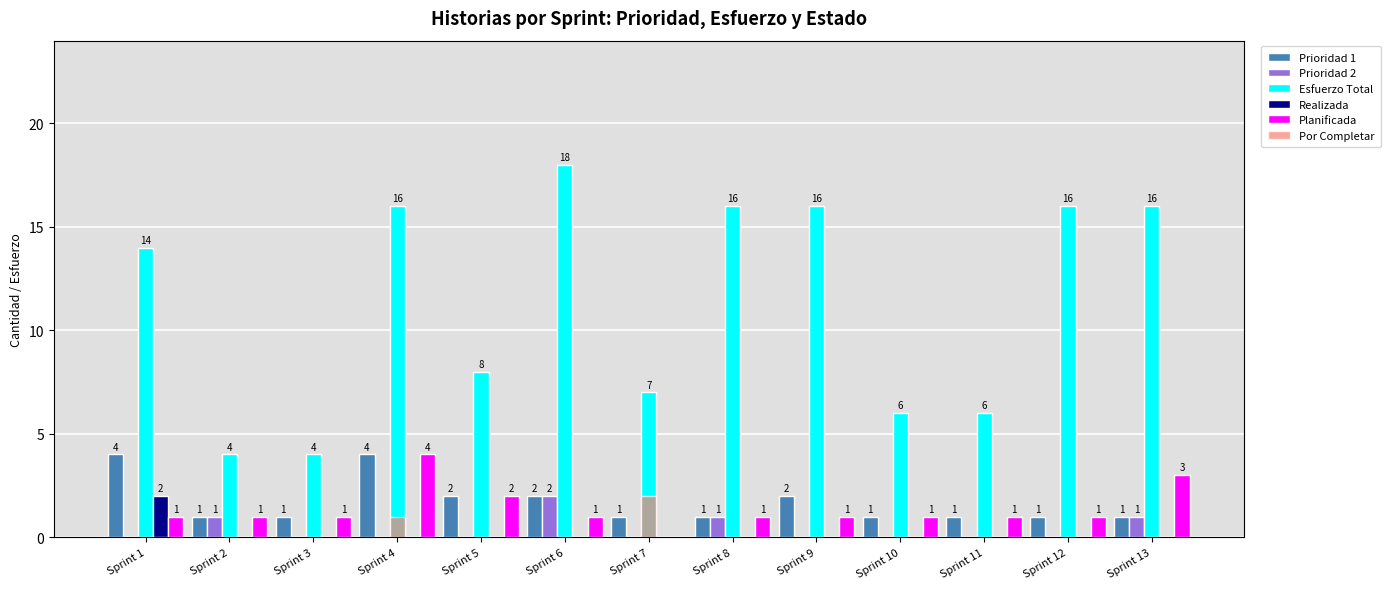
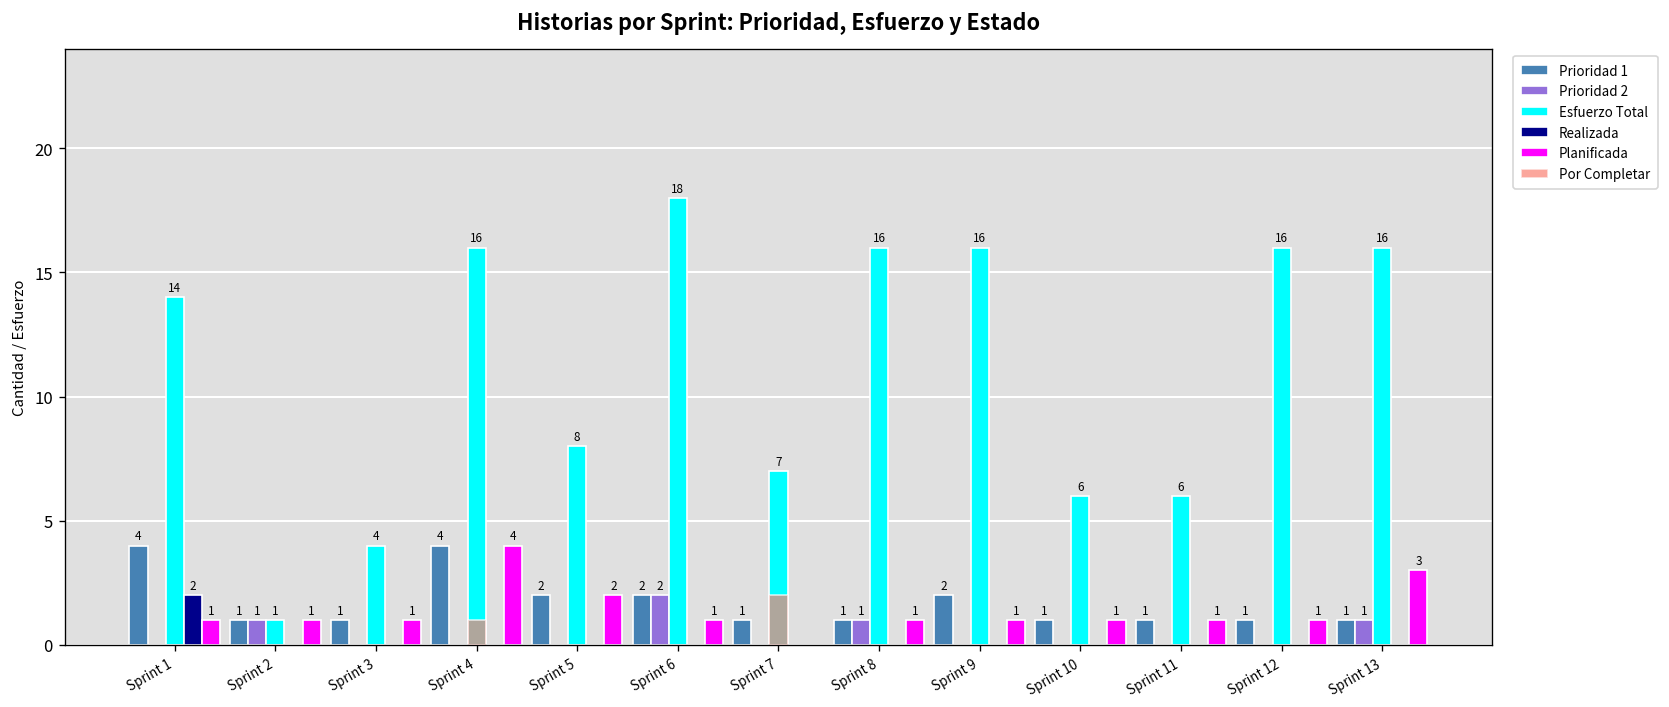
Esfuerzo Total, Sprint 2: 4 -> 1
